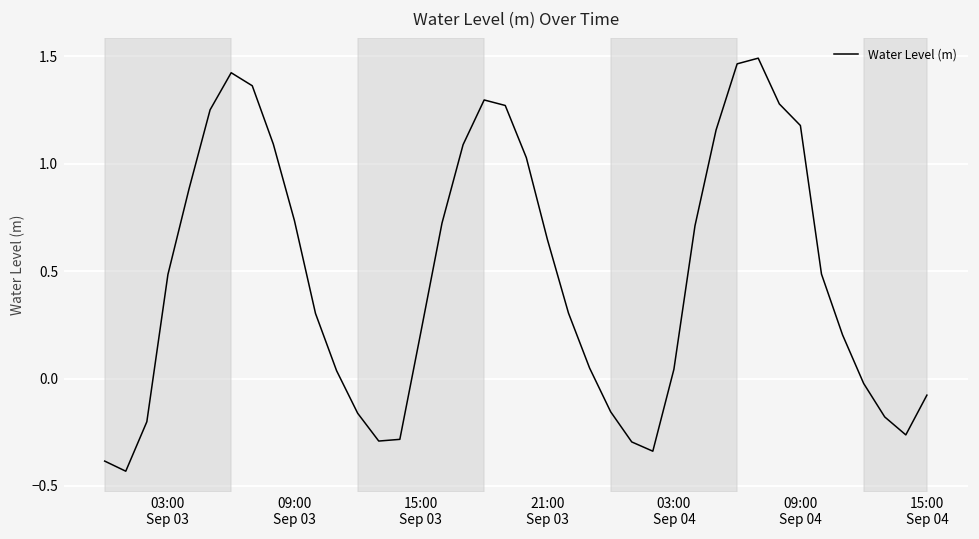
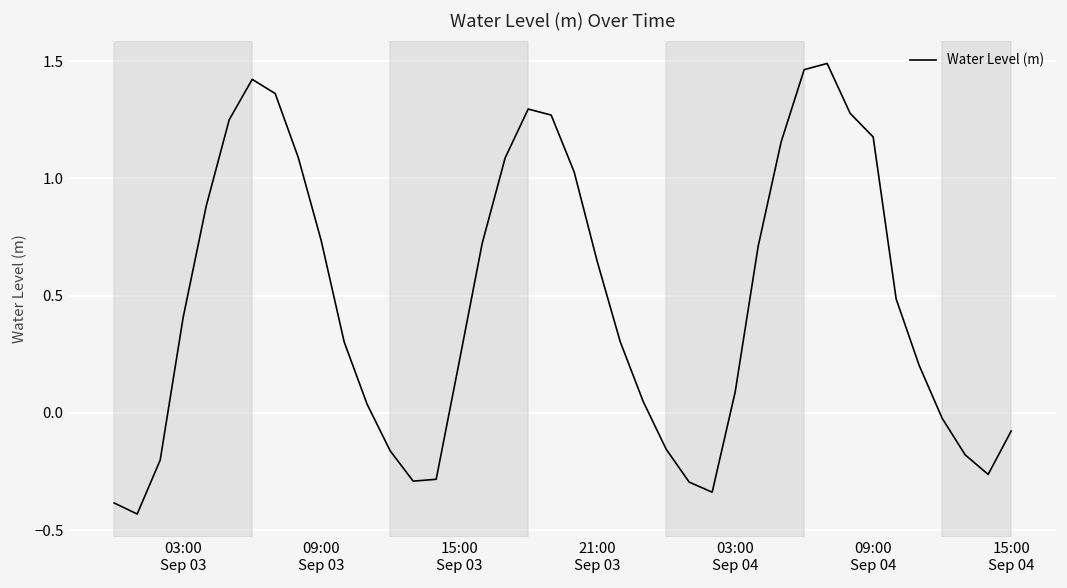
03:00 Sep 03: 0.48 -> 0.41
03:00 Sep 04: 0.04 -> 0.09
